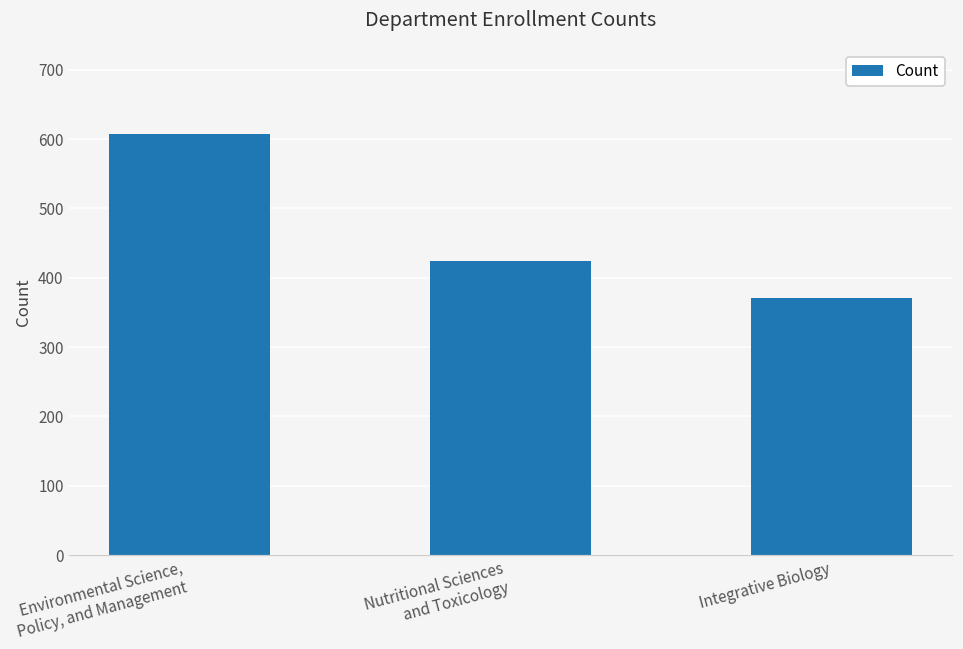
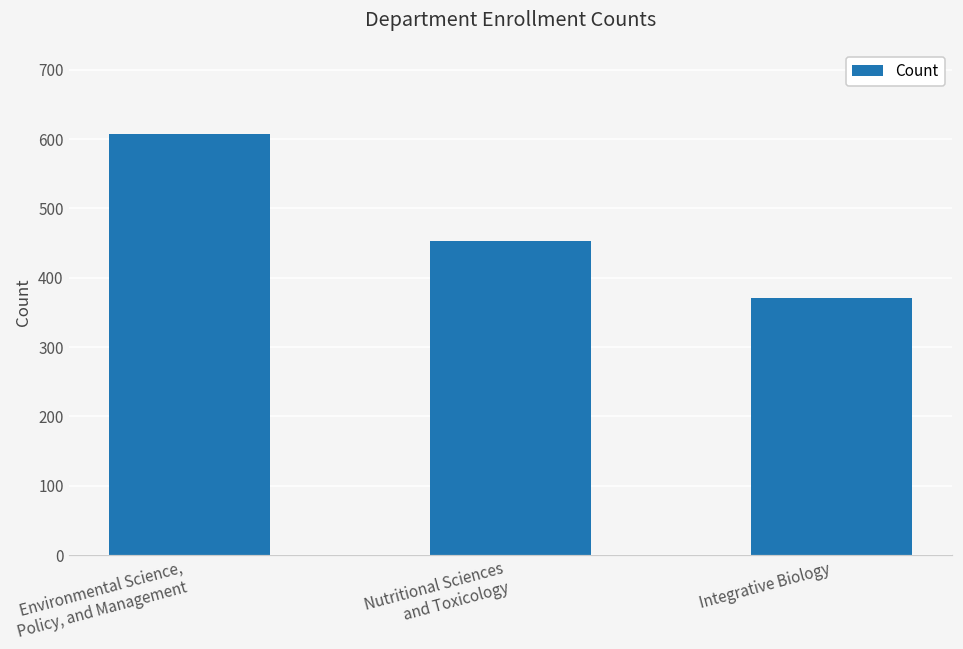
Nutritional Sciences and Toxicology: 420 -> 450
